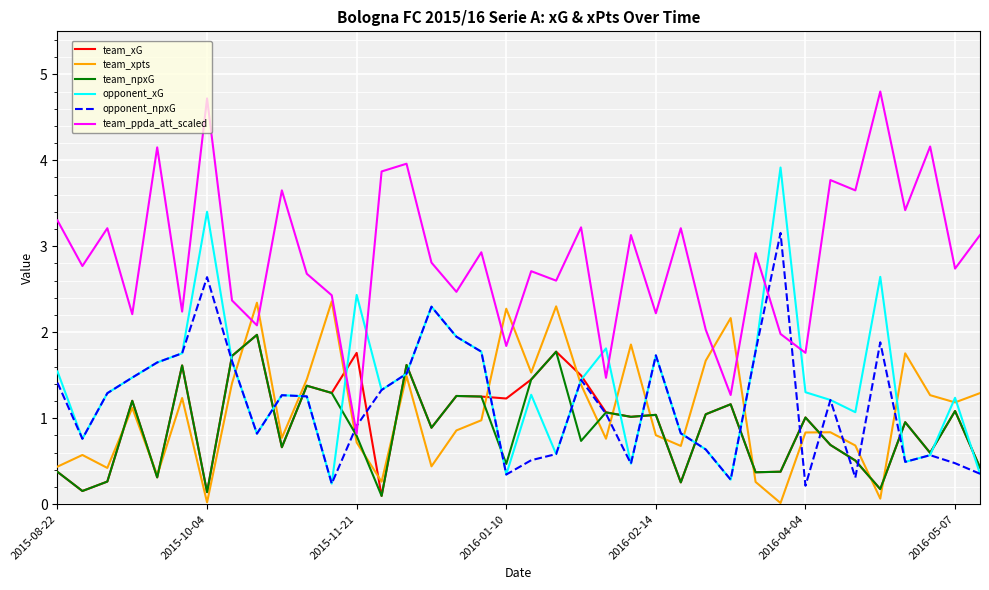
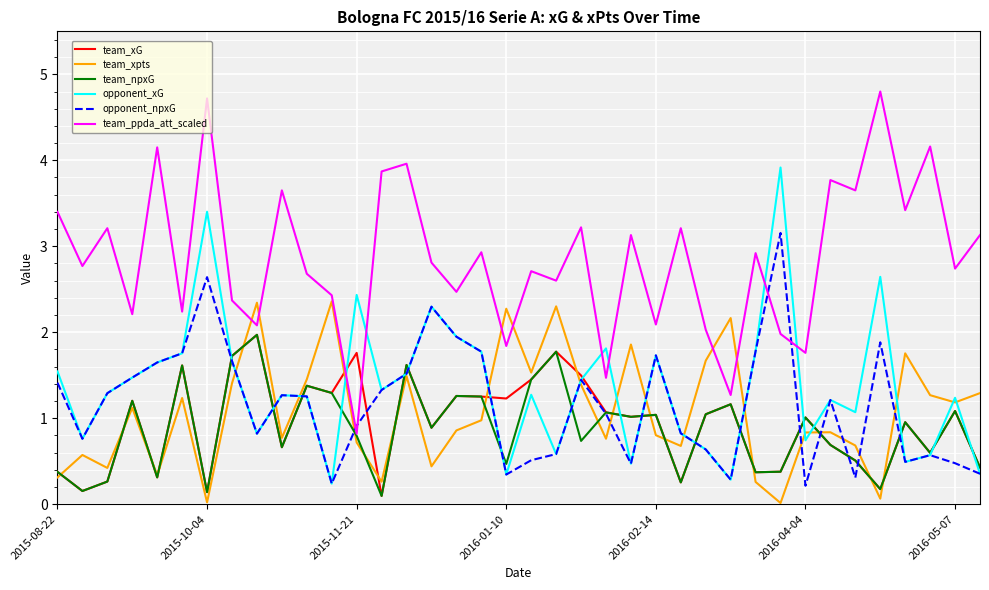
team_xpts, 2015-08-22: 0.4 -> 0.3
team_ppda_att_scaled, 2015-08-22: 3.3 -> 3.4
team_ppda_att_scaled, 2016-02-14: 2.2 -> 2.1
opponent_xG, 2016-04-04: 1.3 -> 0.7
